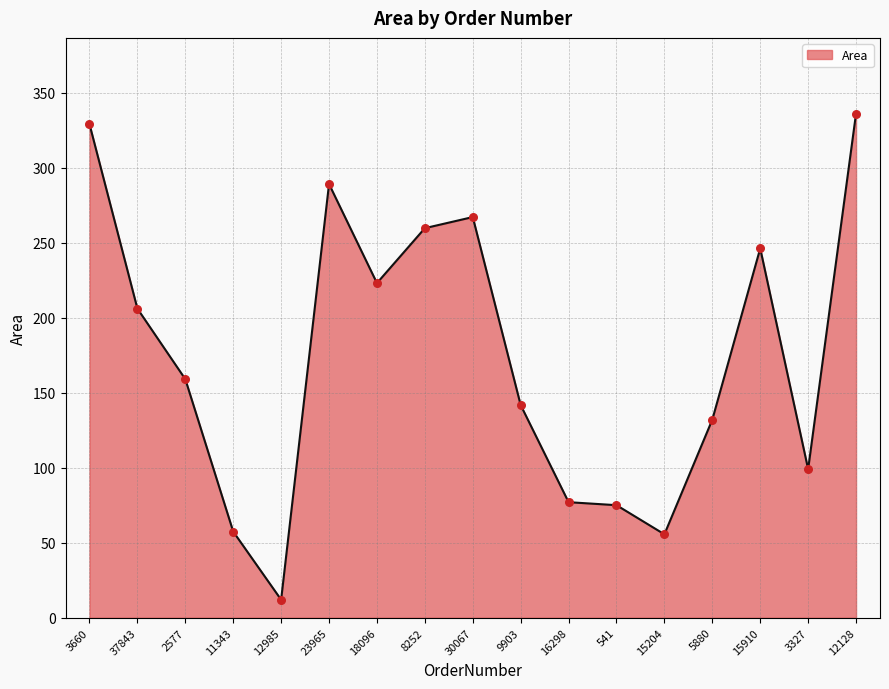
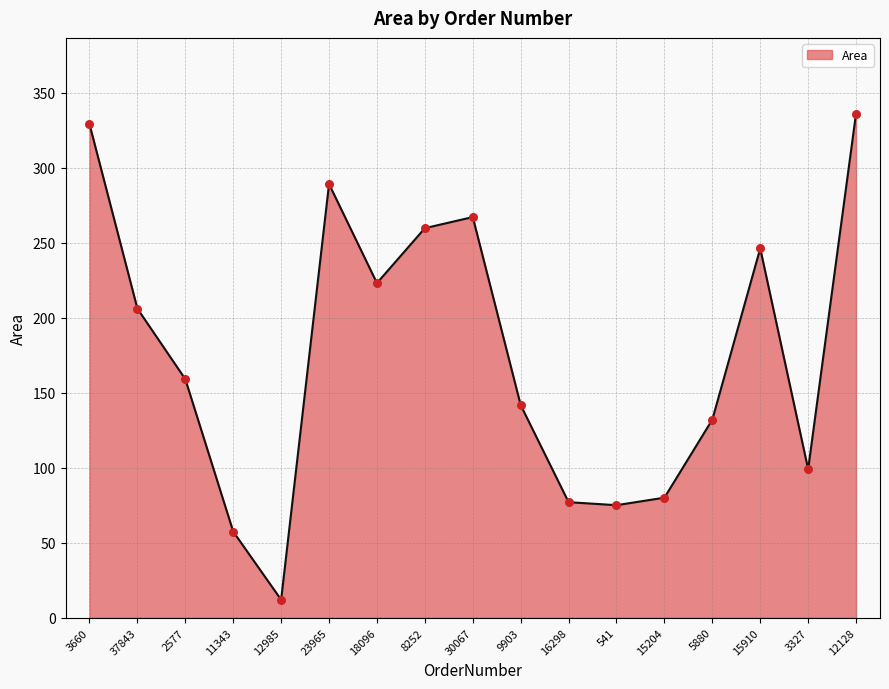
15204: 56 -> 80
